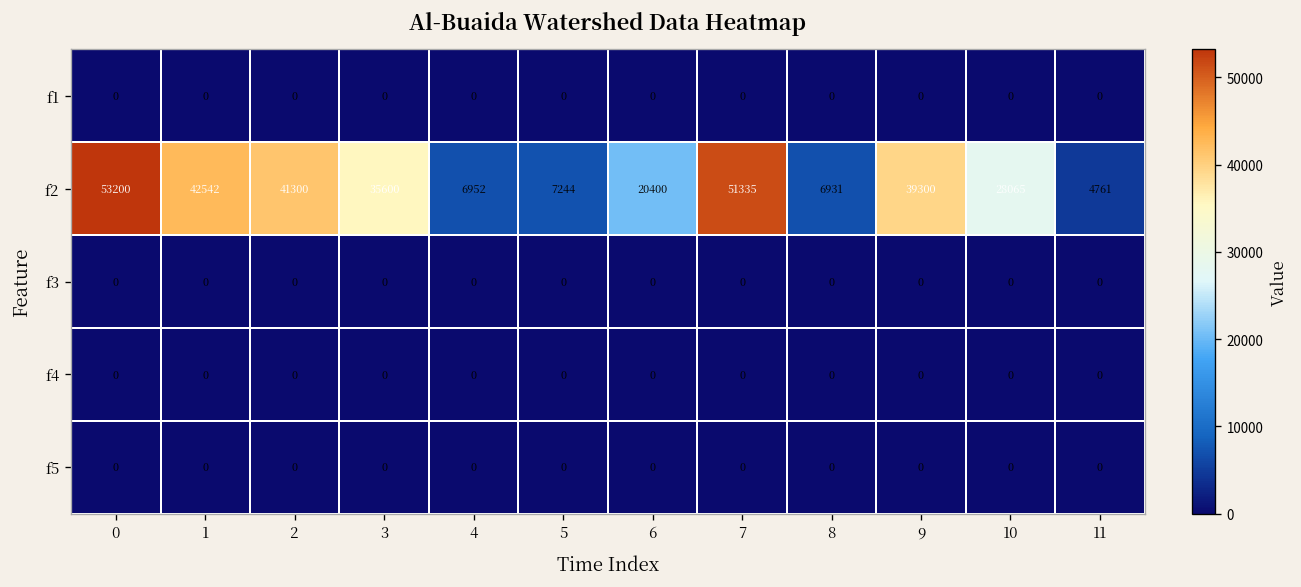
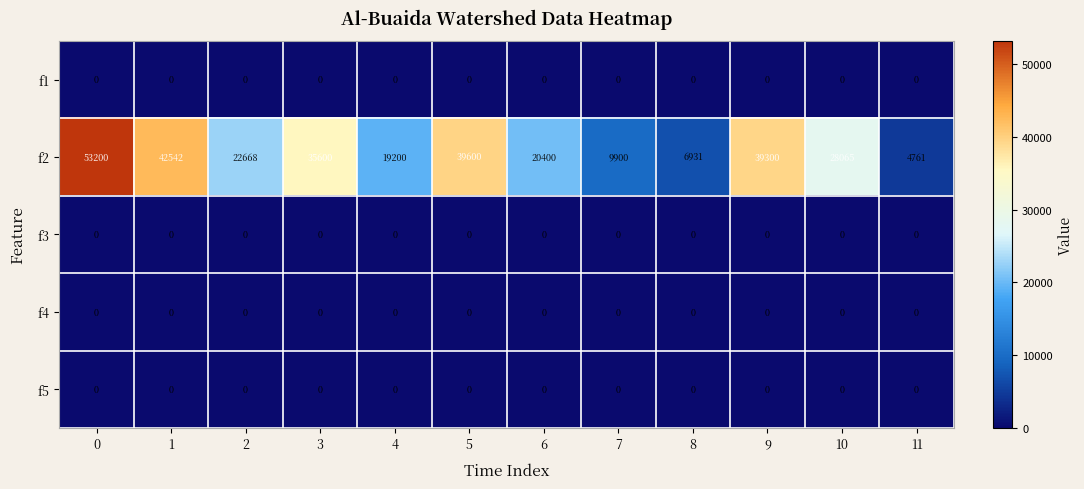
f2, 2: 41300 -> 22668
f2, 4: 6952 -> 19200
f2, 5: 7244 -> 39600
f2, 7: 51335 -> 9900
